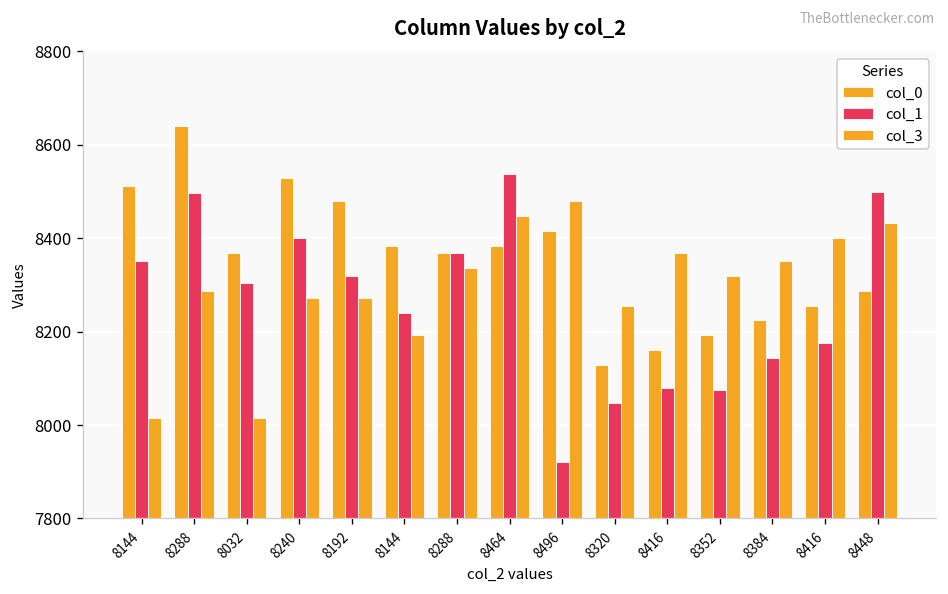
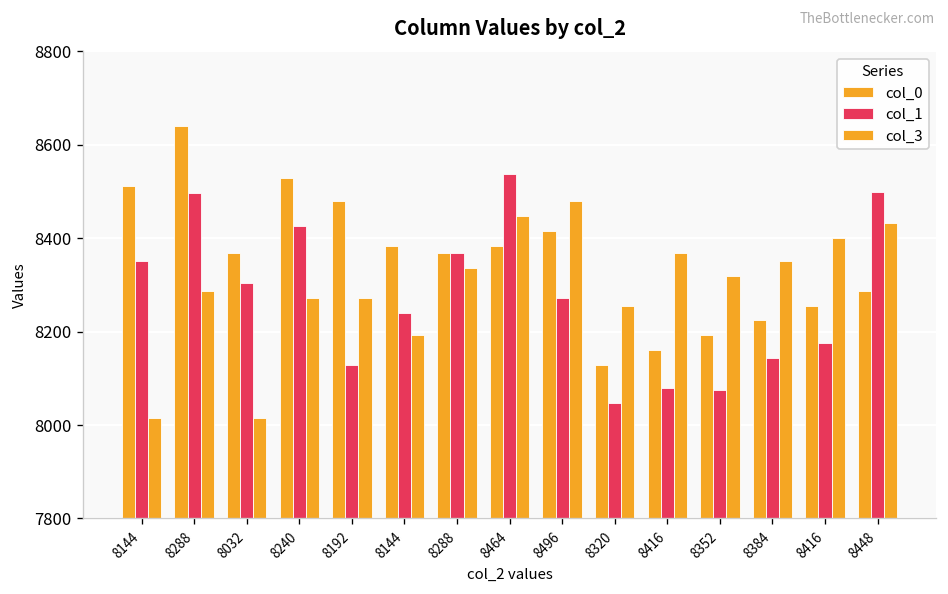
col_1, 8240: 8400 -> 8430
col_1, 8192: 8320 -> 8130
col_1, 8496: 7920 -> 8270
